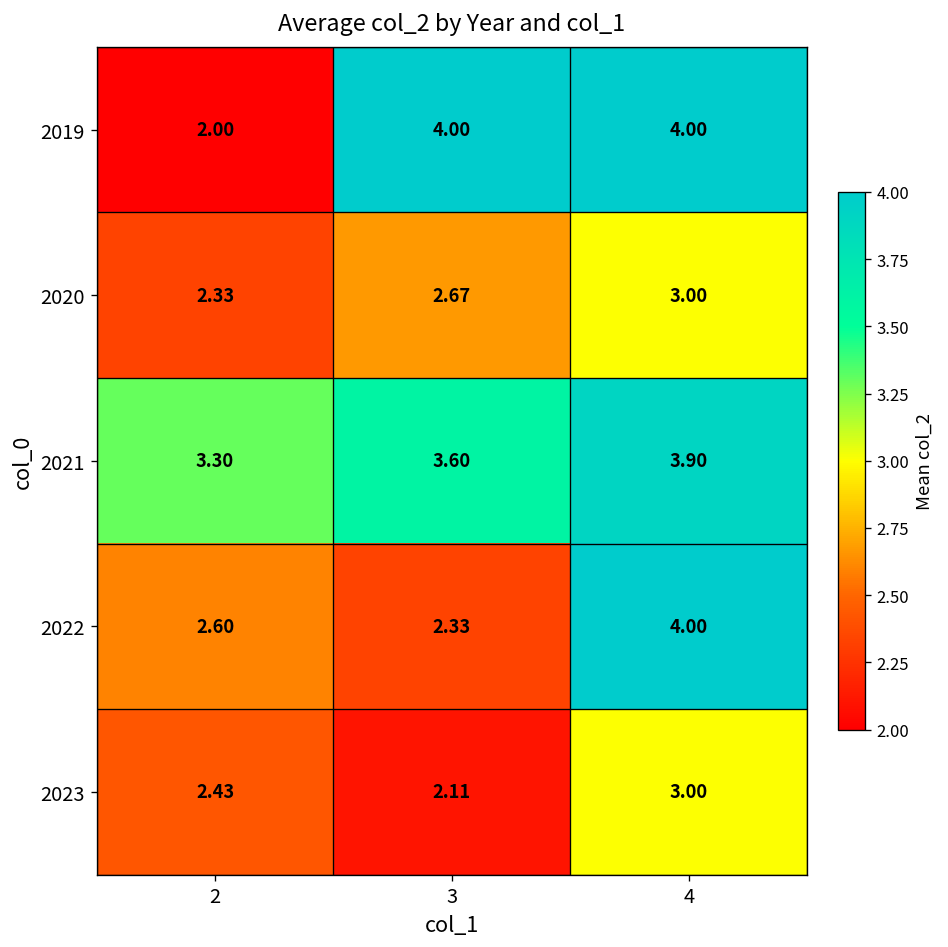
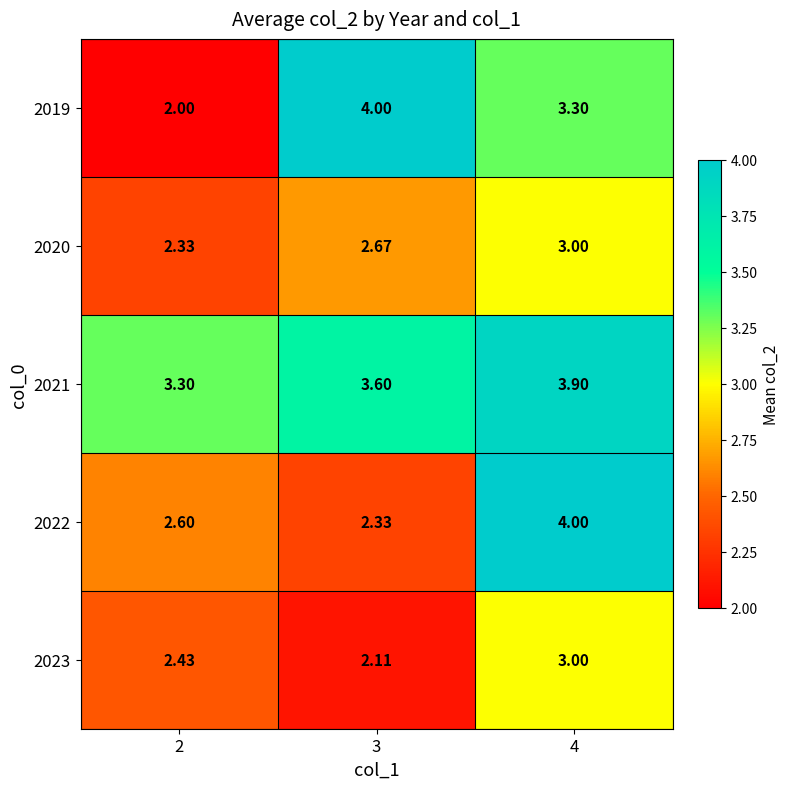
2019, 4: 4.00 -> 3.30
